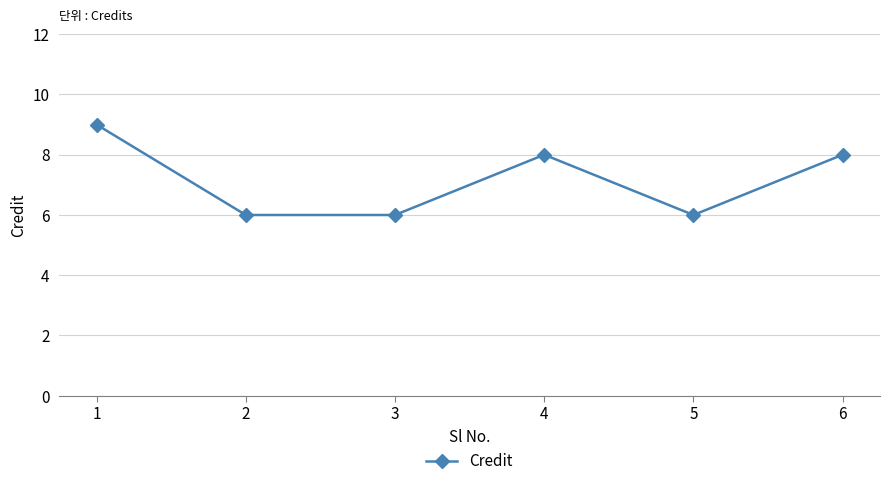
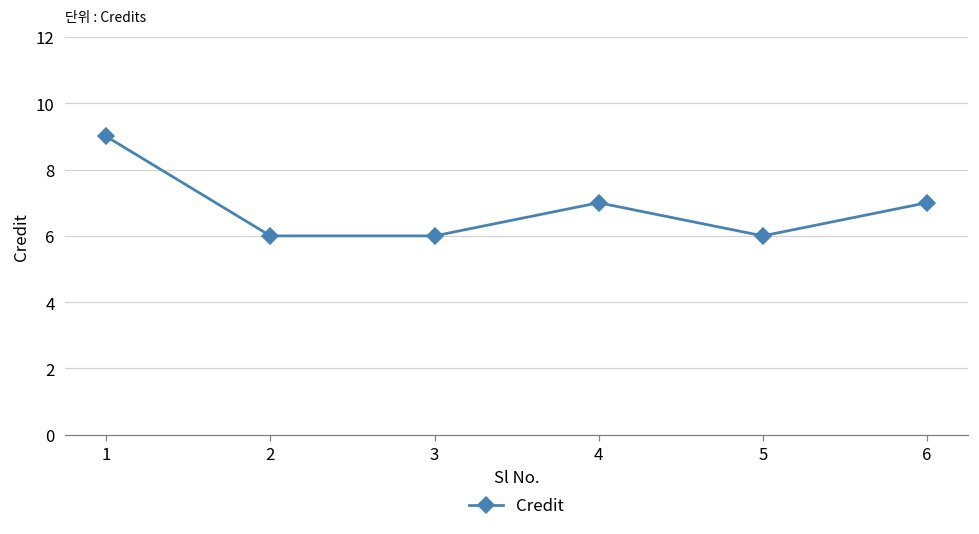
4: 8 -> 7
6: 8 -> 7
